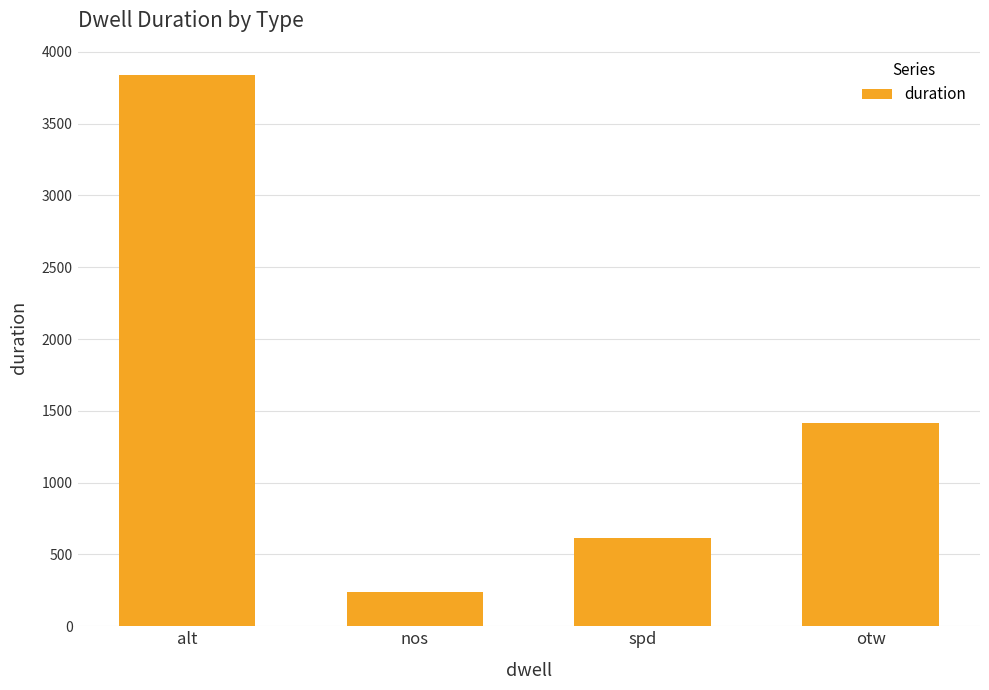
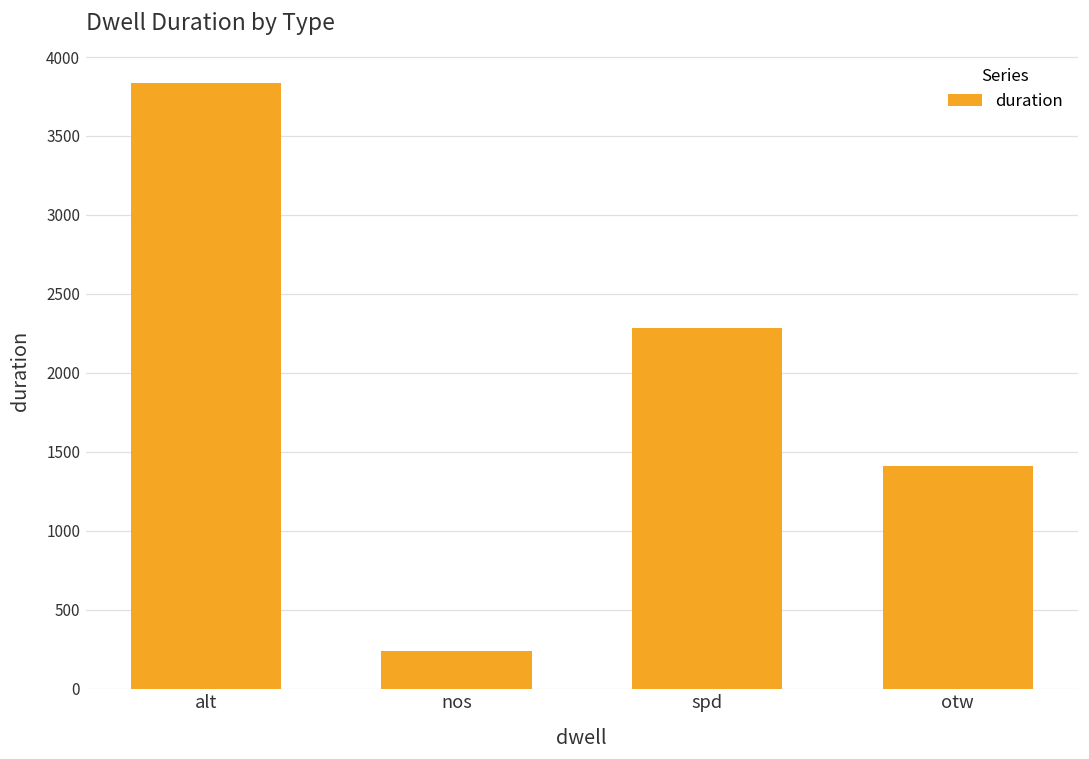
spd: 610 -> 2290
